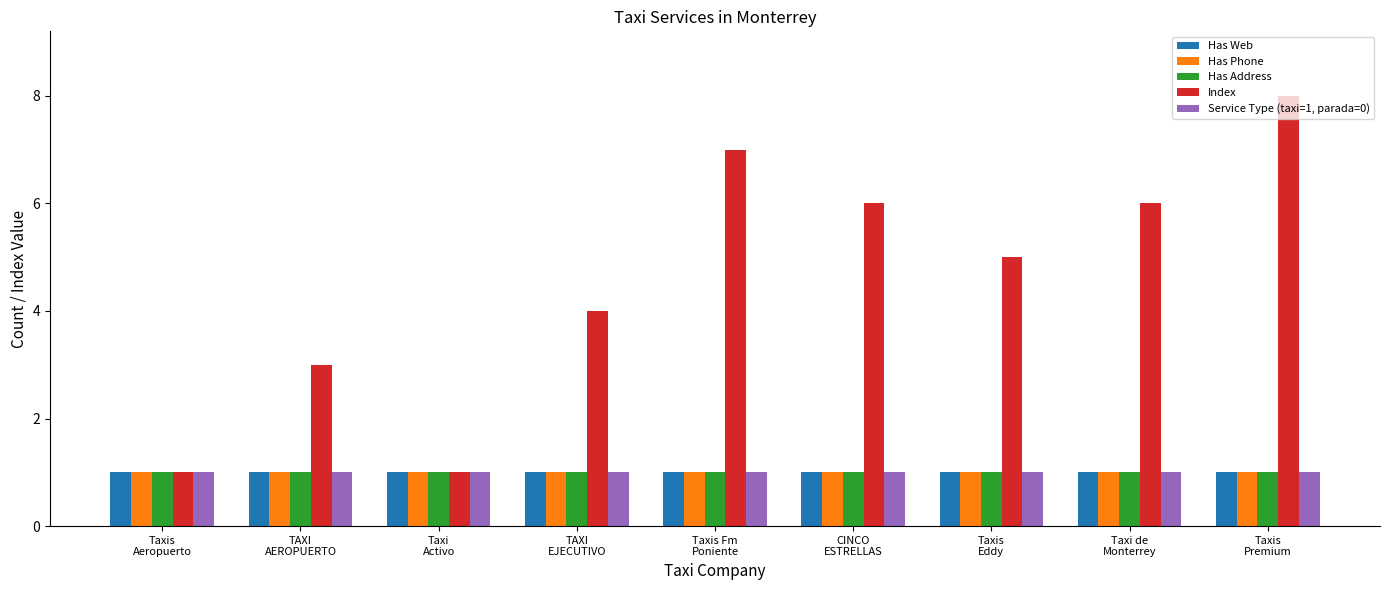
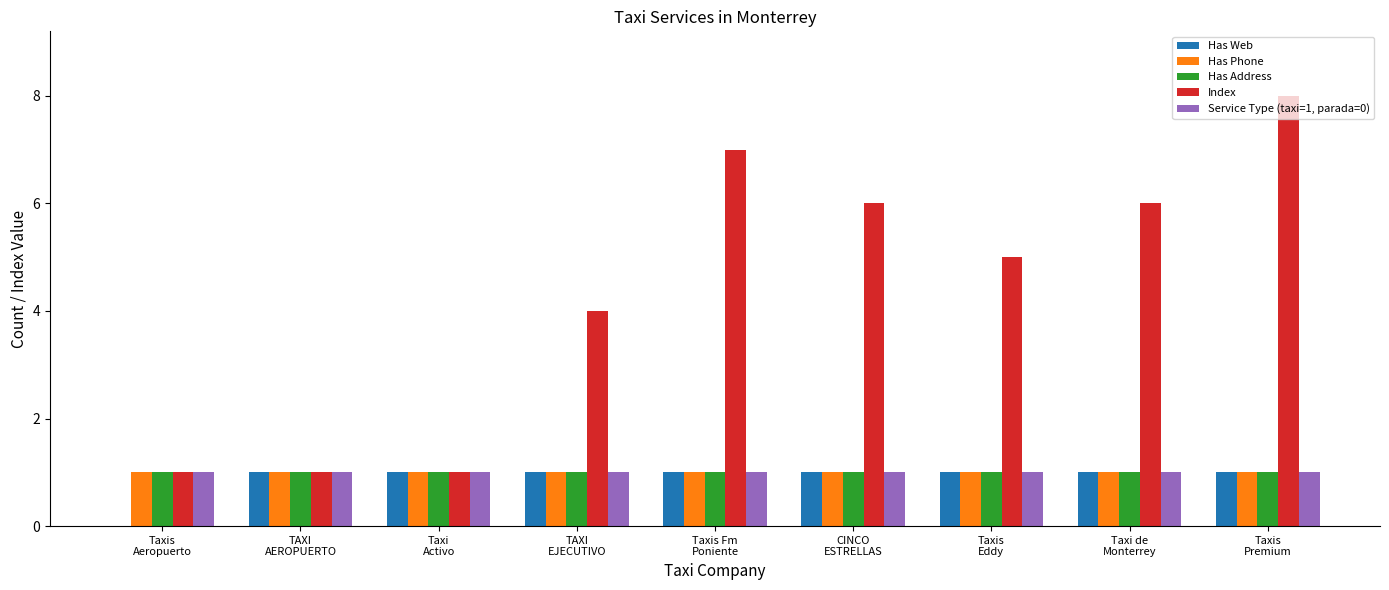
Has Web, Taxis Aeropuerto: 1 -> 0
Index, TAXI AEROPUERTO: 3 -> 1
